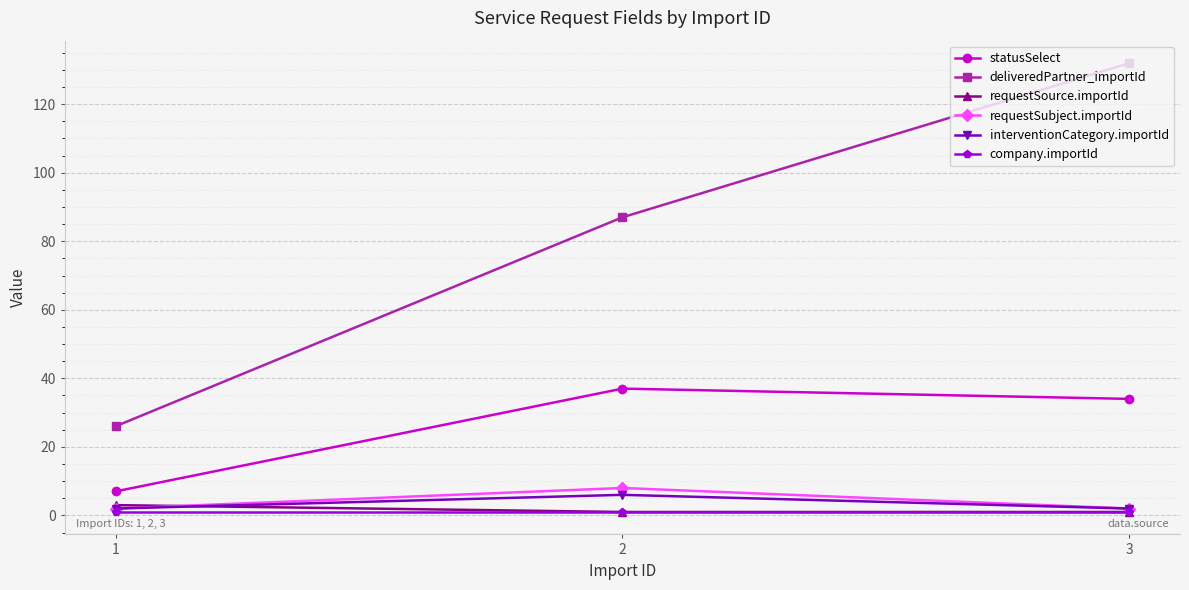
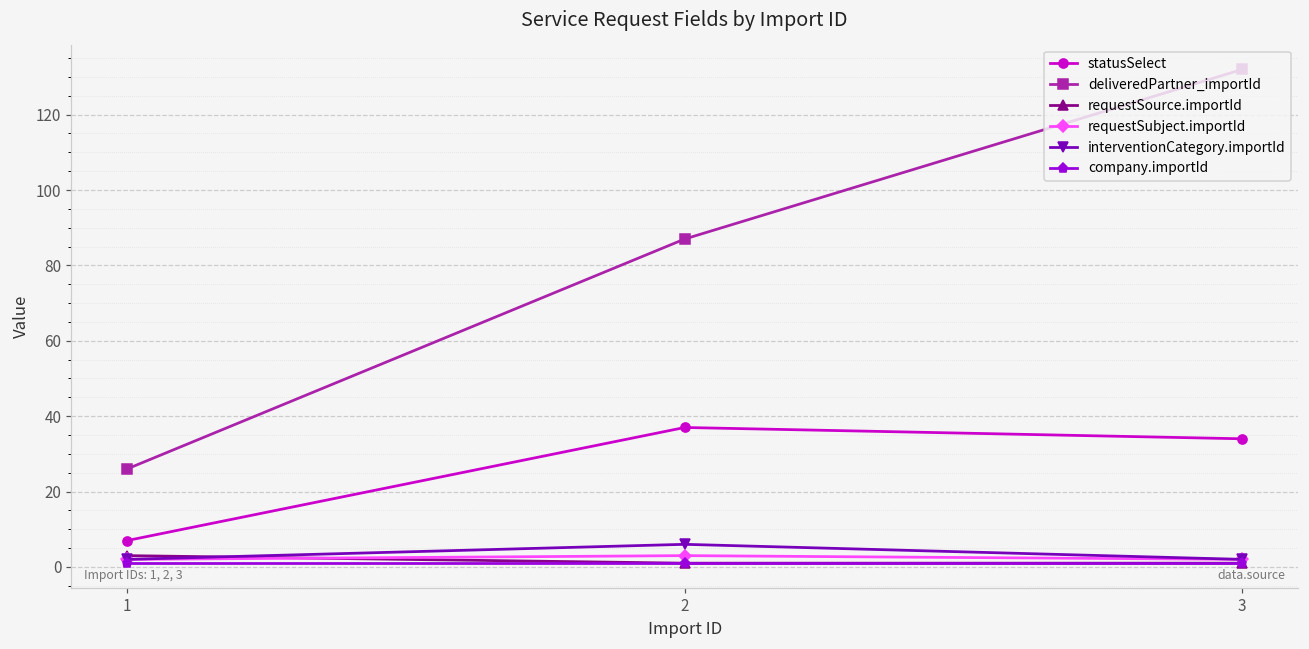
requestSubject.importId, 2: 8 -> 3
